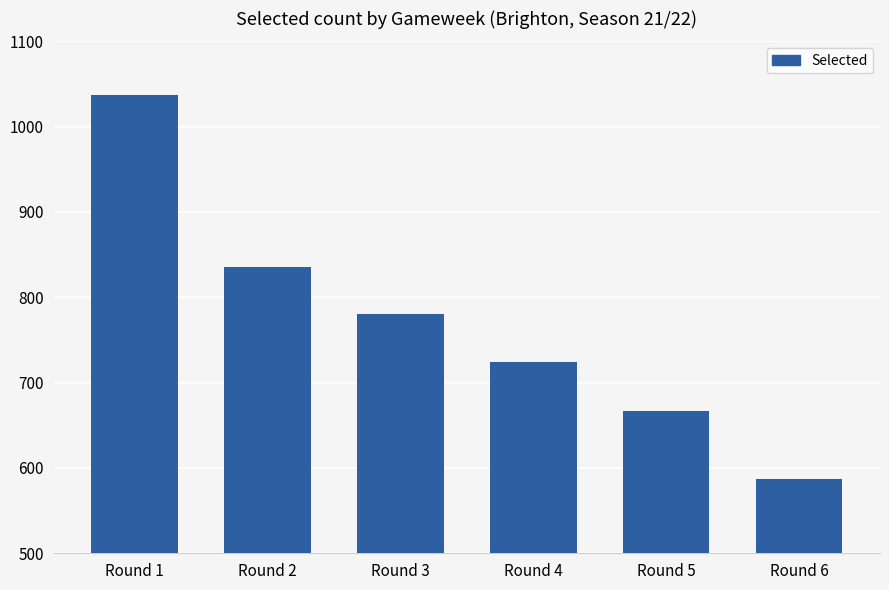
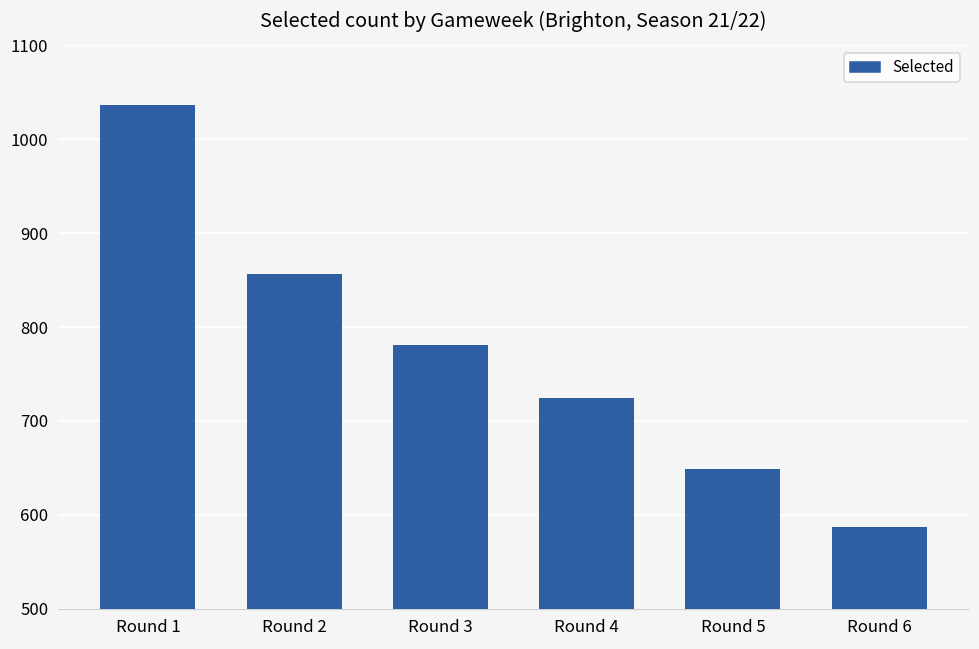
Round 2: 840 -> 860
Round 5: 670 -> 650
